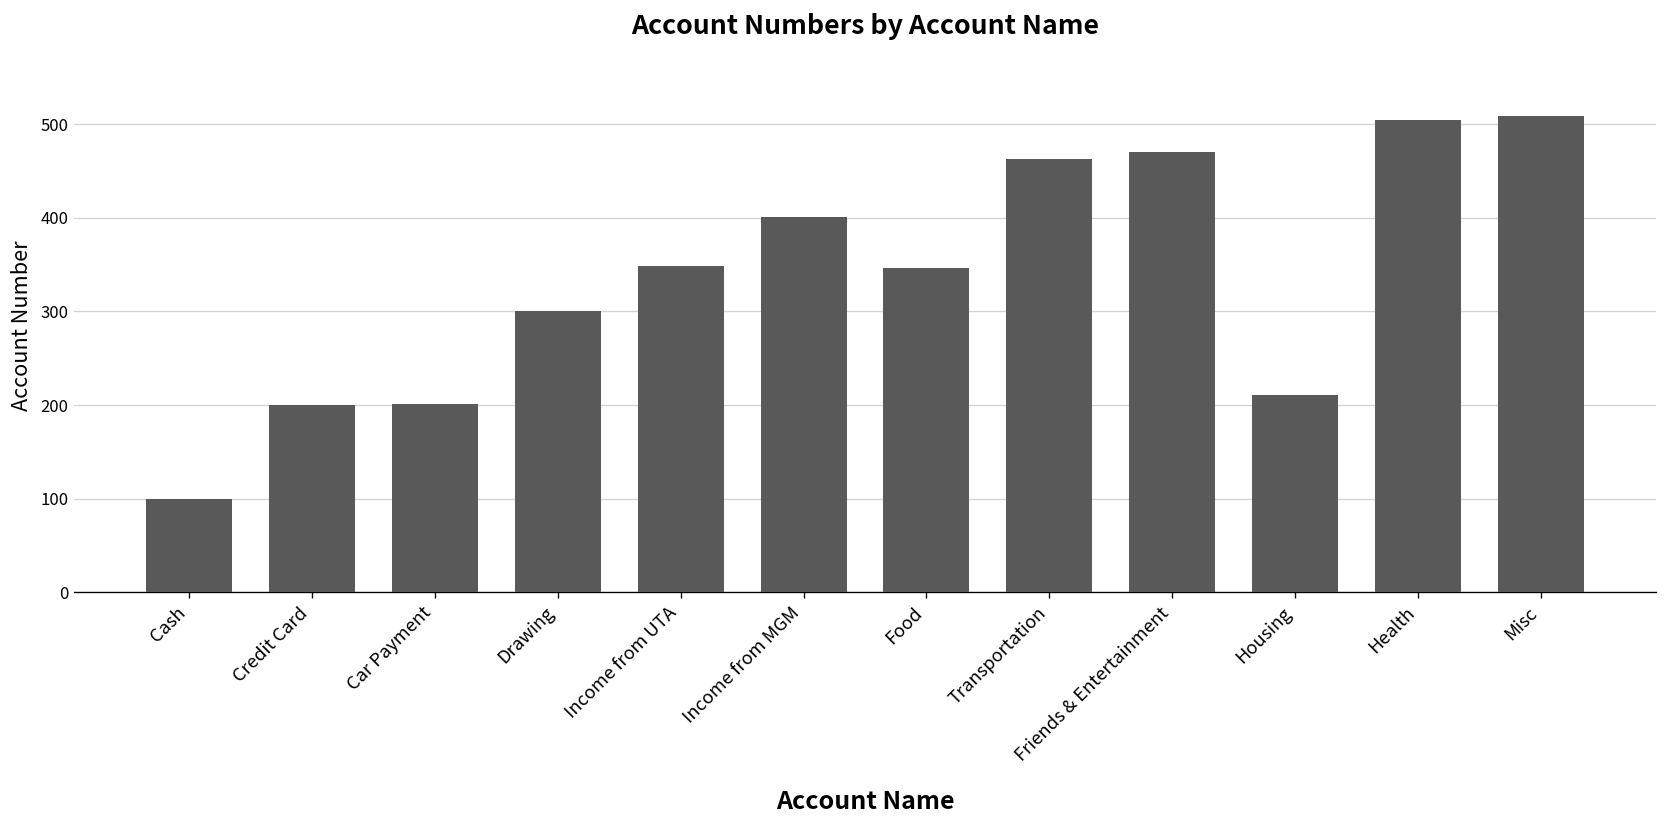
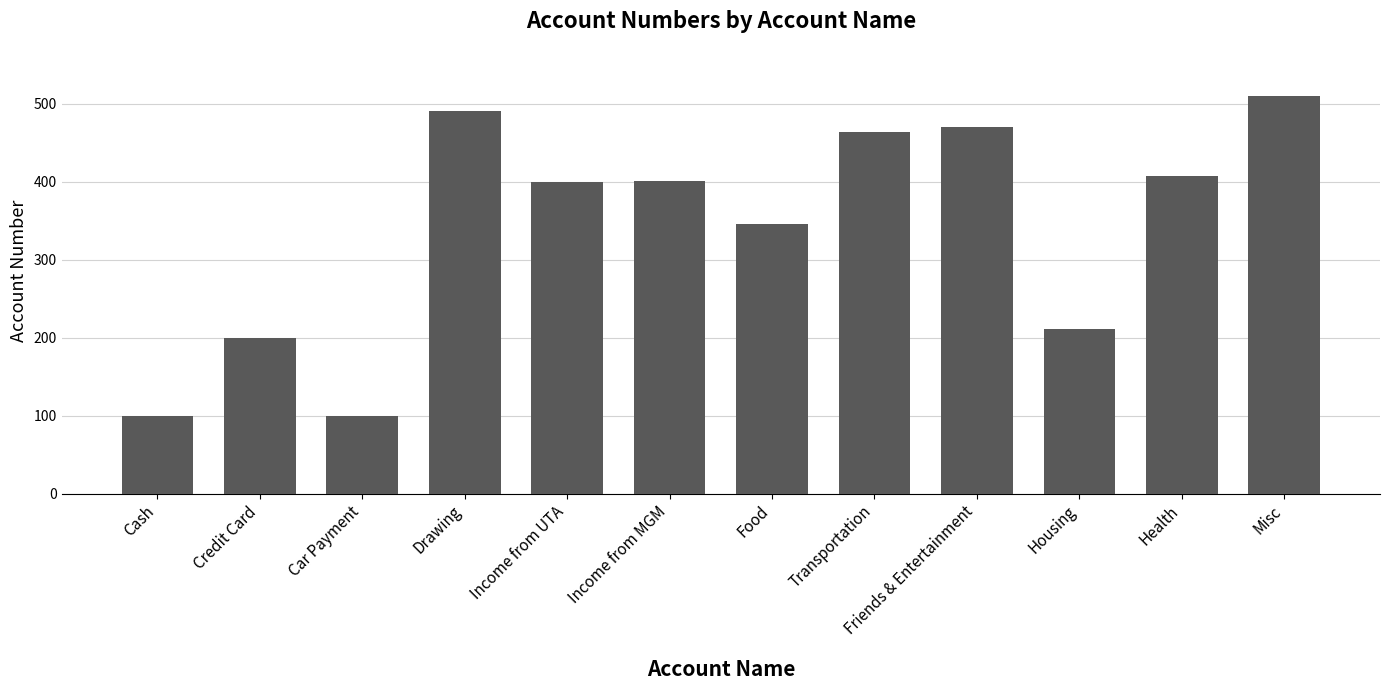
Car Payment: 200 -> 100
Drawing: 300 -> 490
Income from UTA: 350 -> 400
Health: 510 -> 410
